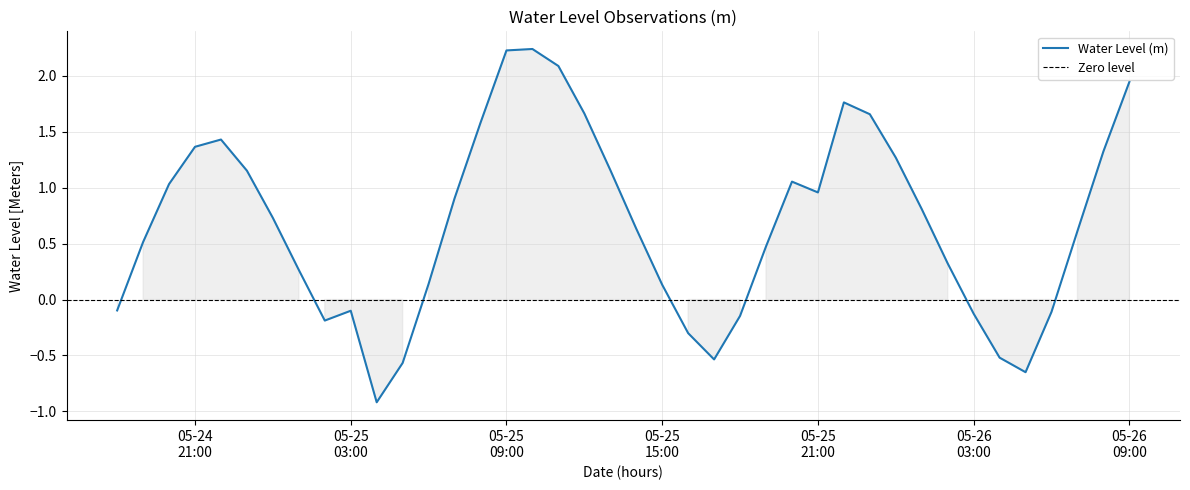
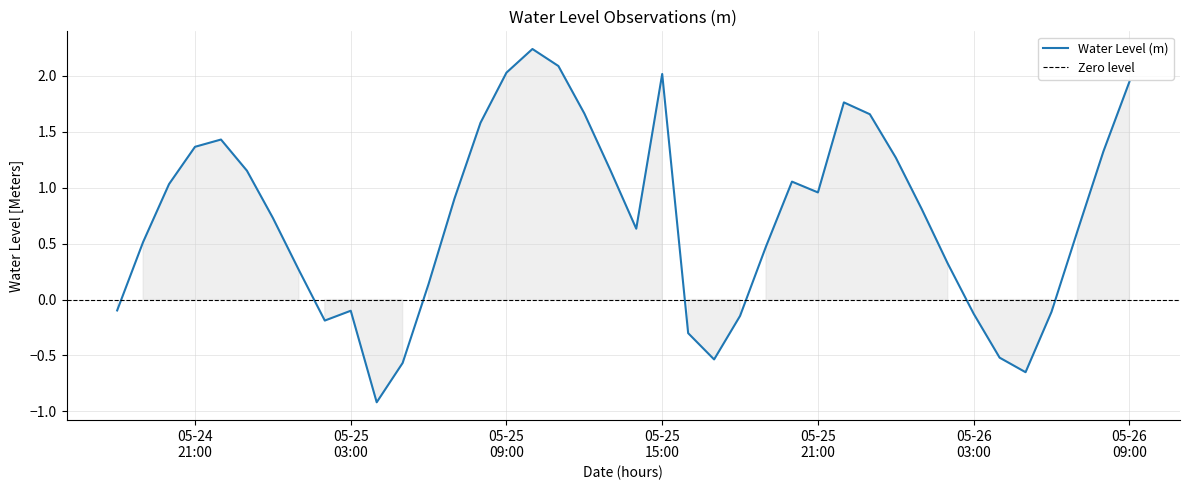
05-25 09:00: 2.23 -> 2.03
05-25 15:00: 0.13 -> 2.02
